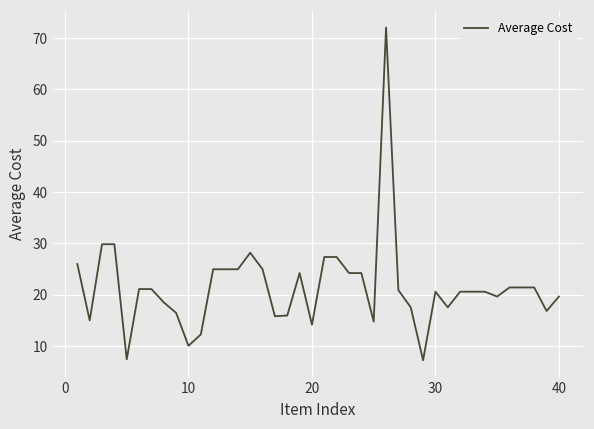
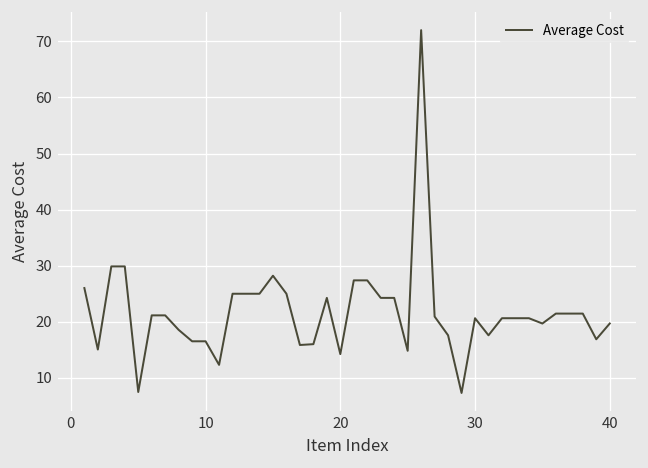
10: 10 -> 16
